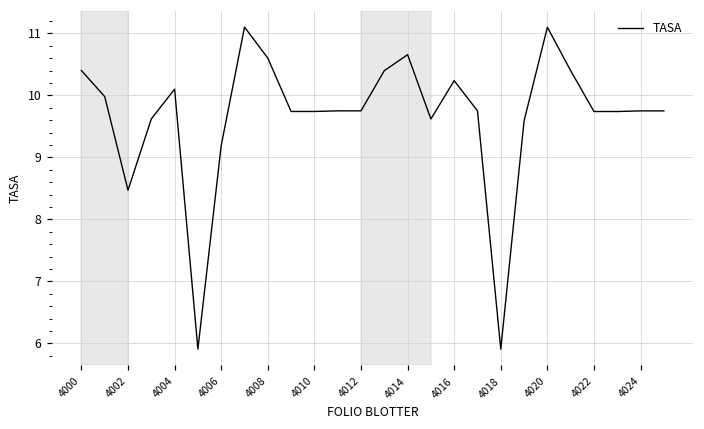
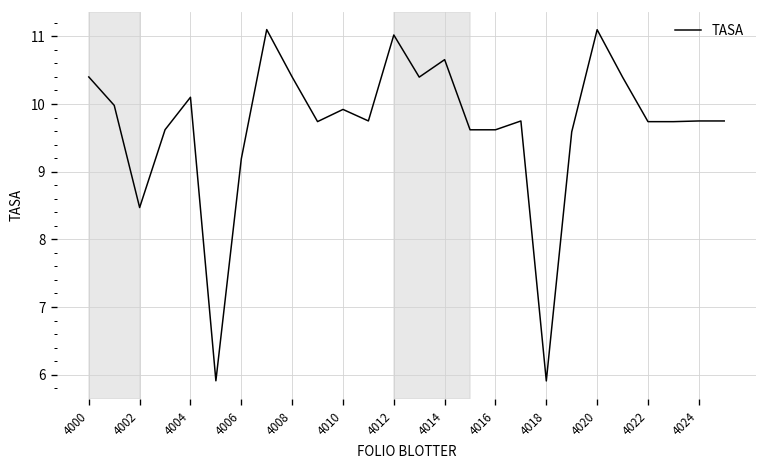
4008: 10.6 -> 10.4
4010: 9.7 -> 9.9
4012: 9.8 -> 11.0
4016: 10.2 -> 9.6
